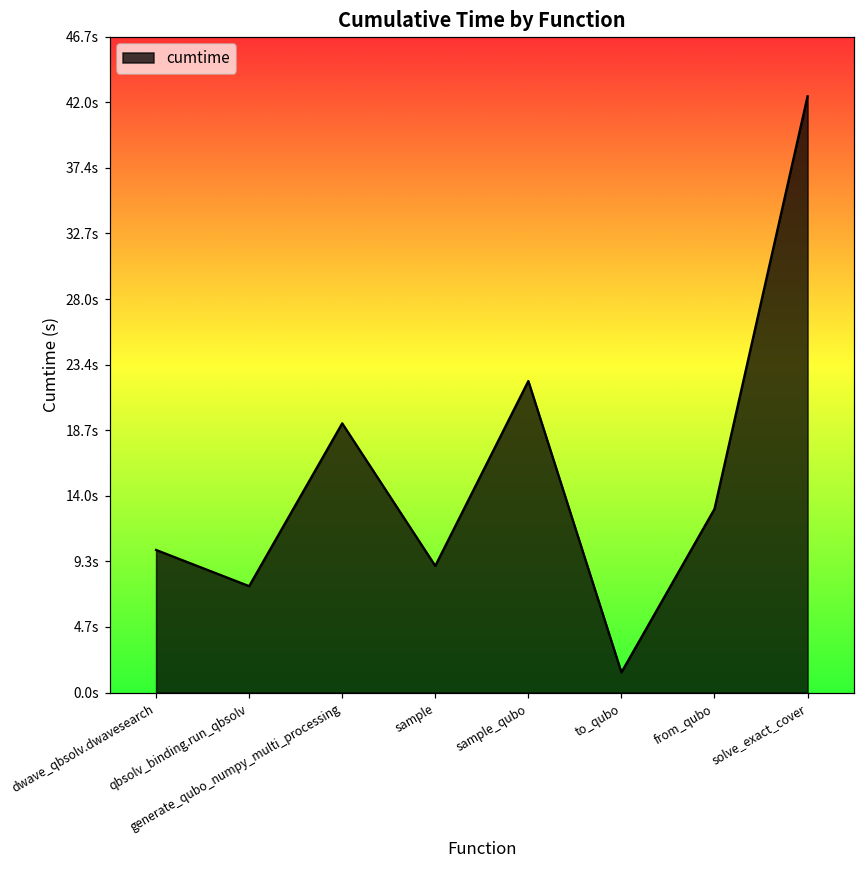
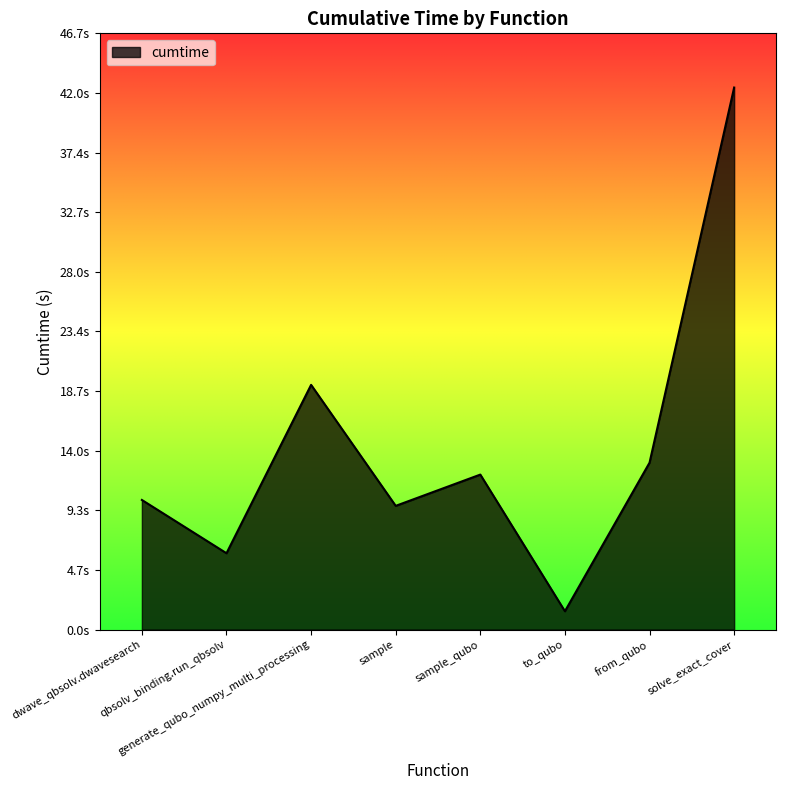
qbsolv_binding.run_qbsolv: 7.6s -> 6.0s
sample: 9.0s -> 9.7s
sample_qubo: 22.2s -> 12.1s
